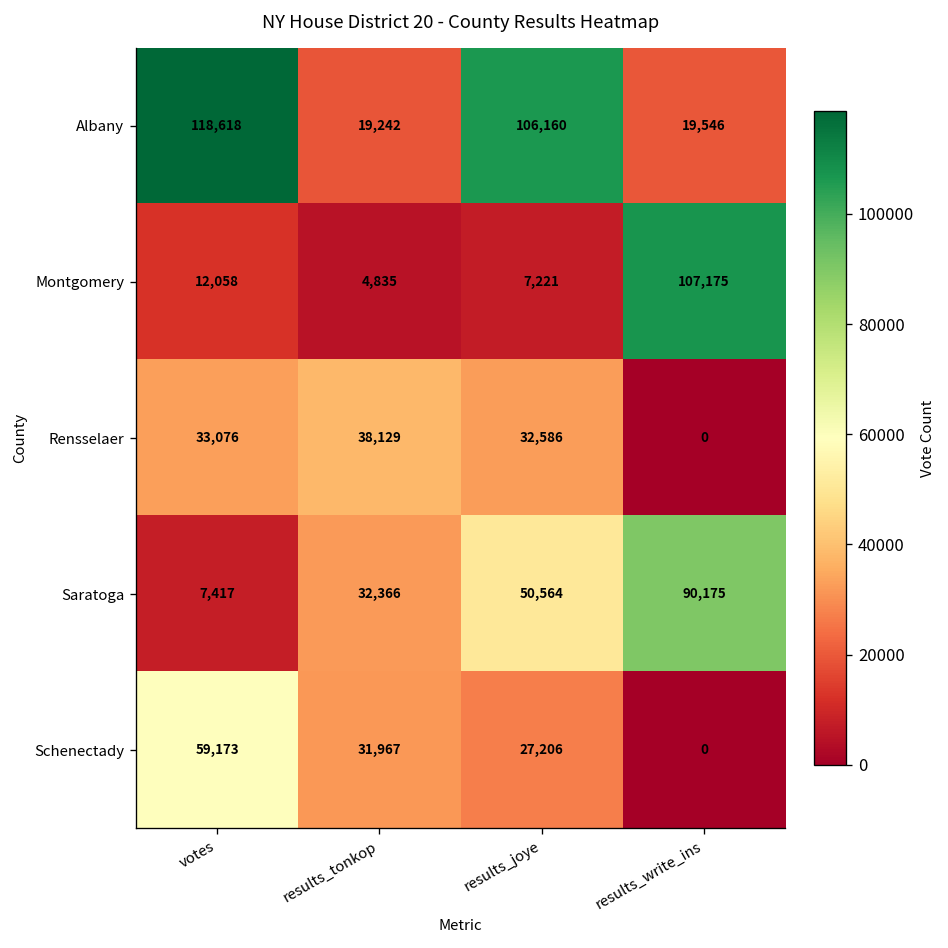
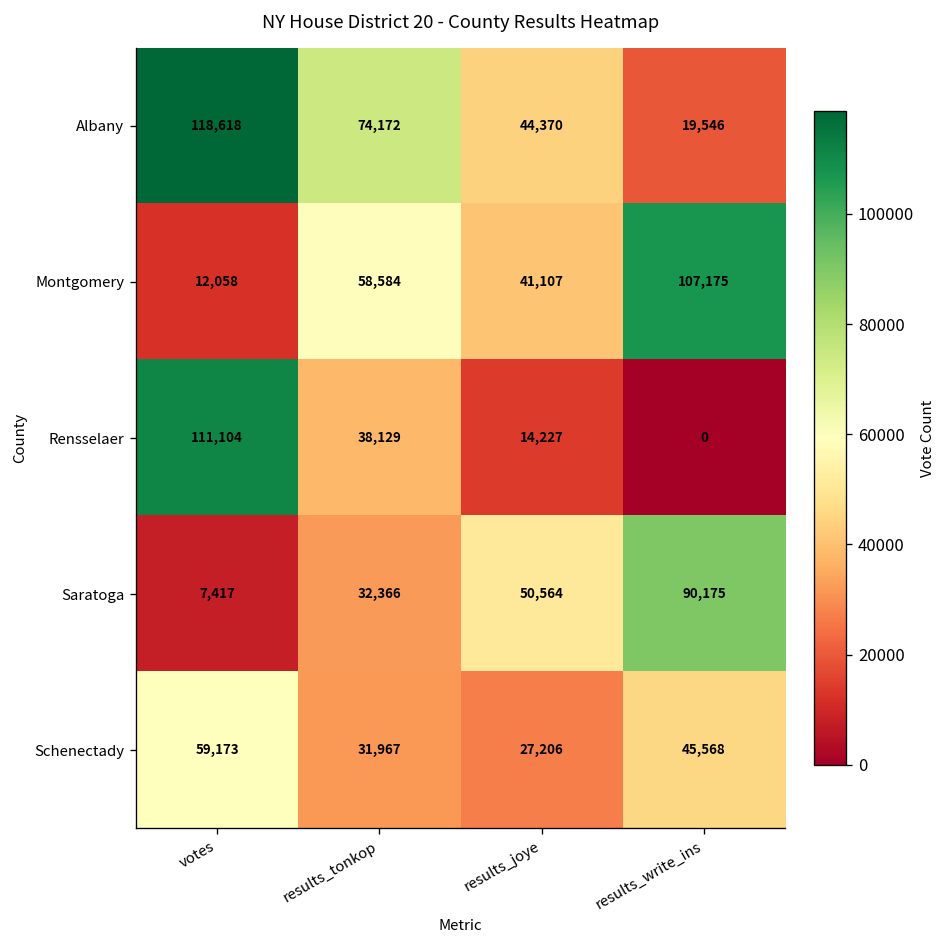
Albany, results_tonkop: 19,242 -> 74,172
Albany, results_joye: 106,160 -> 44,370
Montgomery, results_tonkop: 4,835 -> 58,584
Montgomery, results_joye: 7,221 -> 41,107
Rensselaer, votes: 33,076 -> 111,104
Rensselaer, results_joye: 32,586 -> 14,227
Schenectady, results_write_ins: 0 -> 45,568
